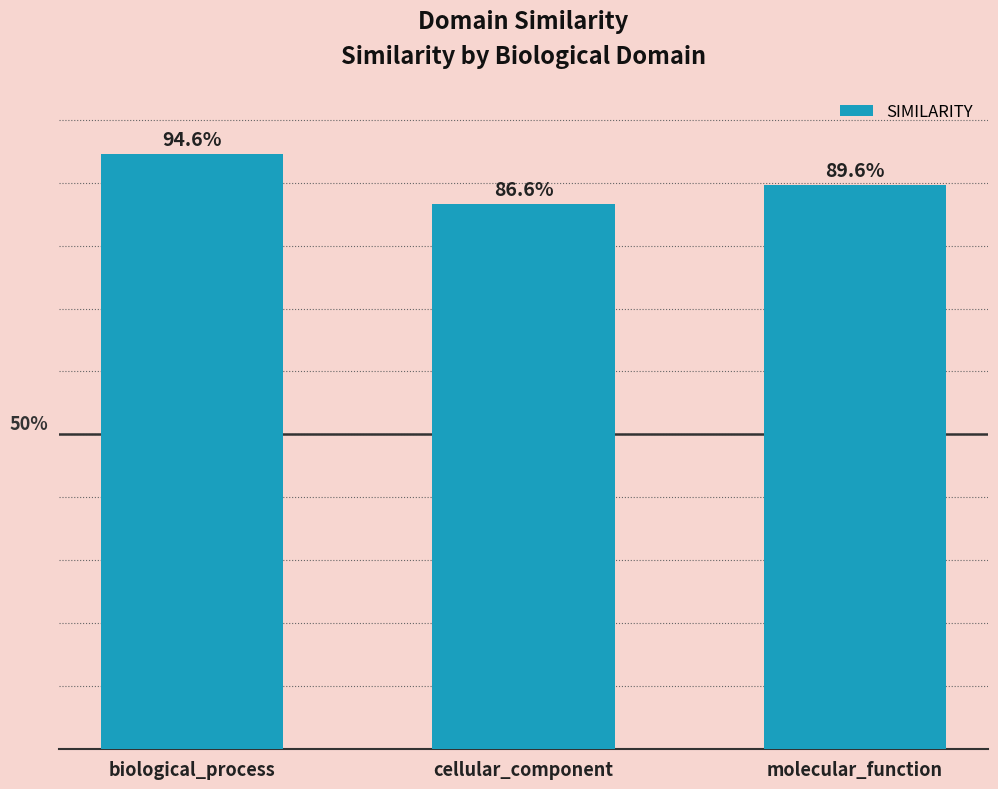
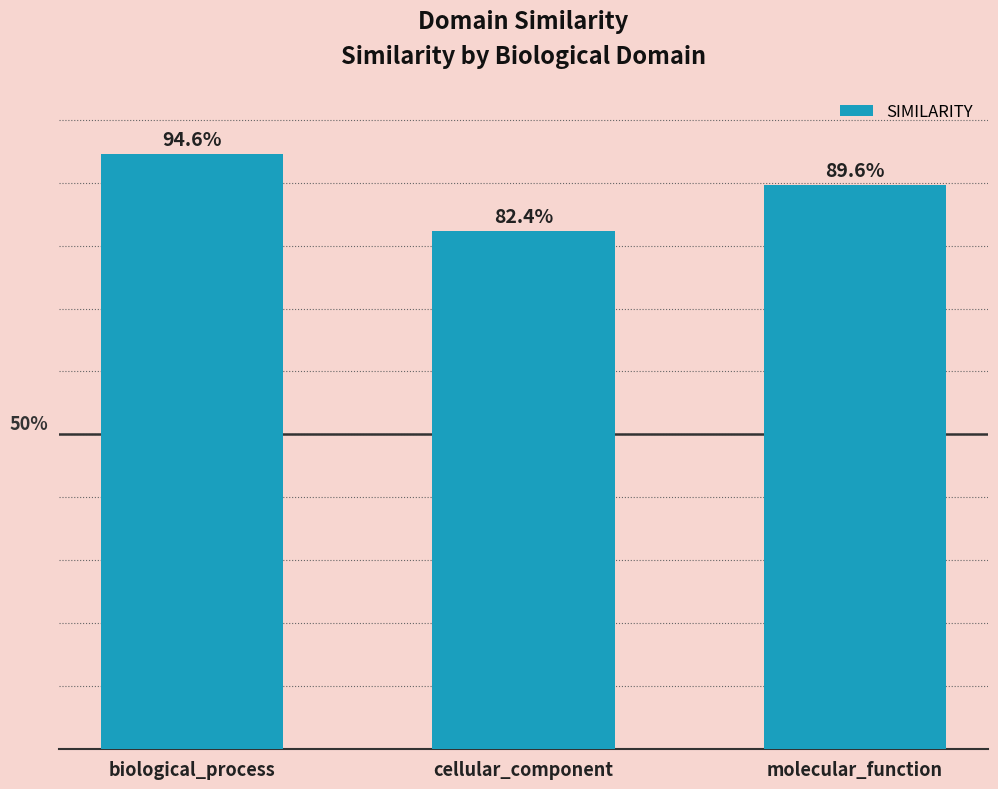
cellular_component: 86.6% -> 82.4%
